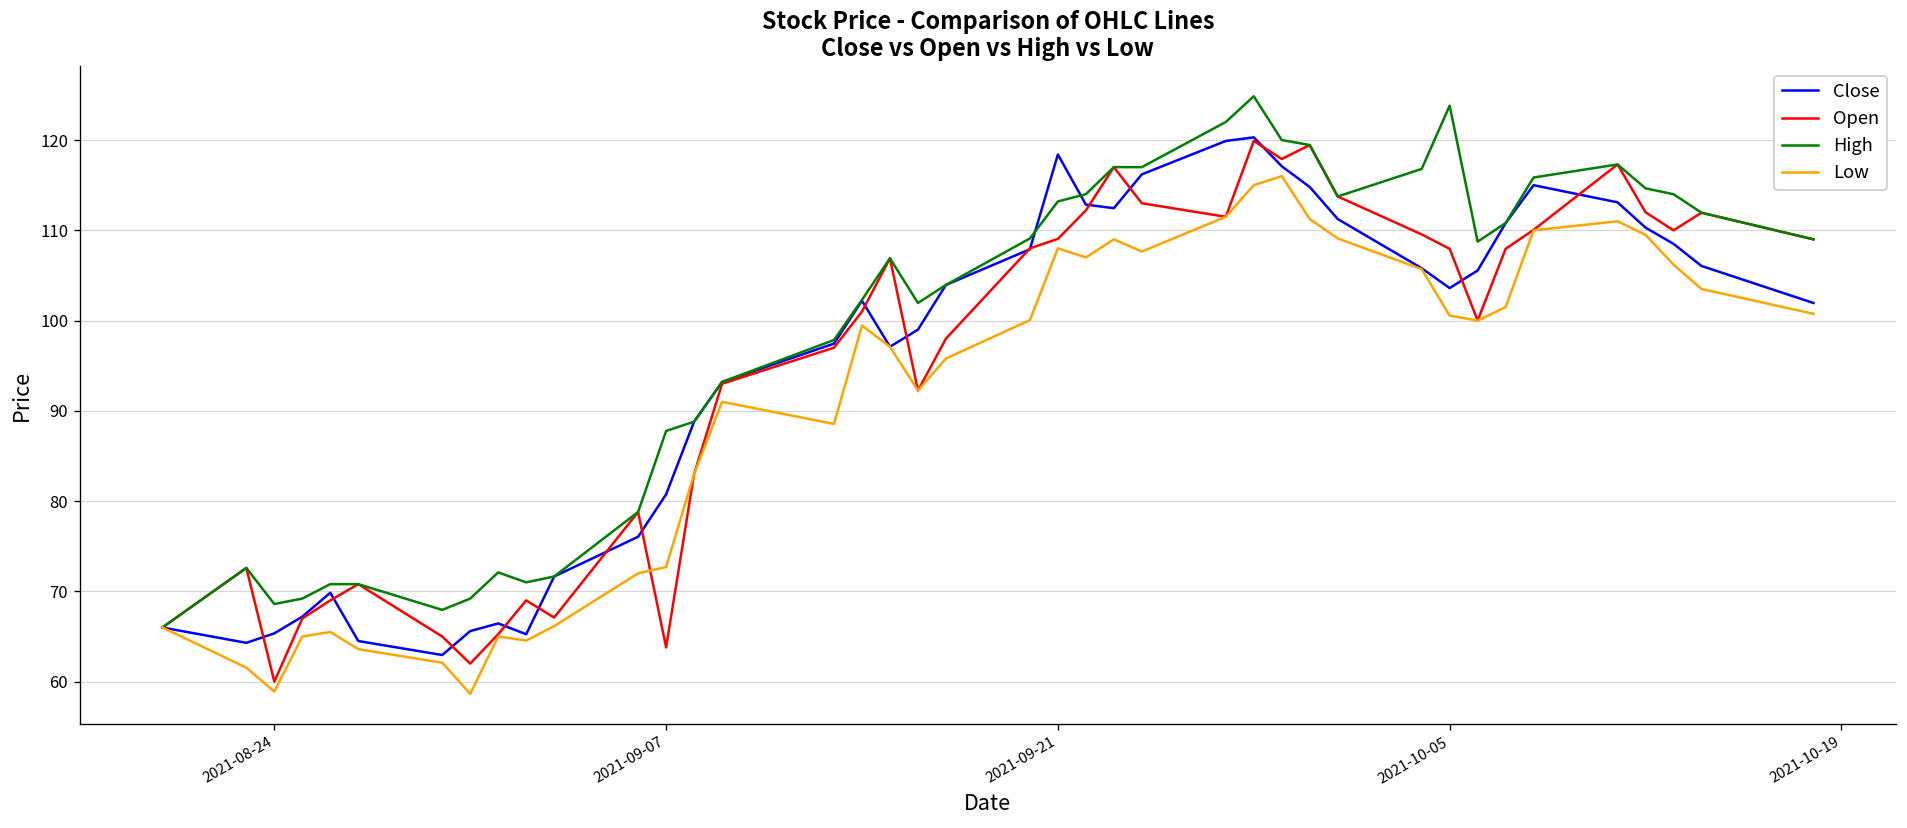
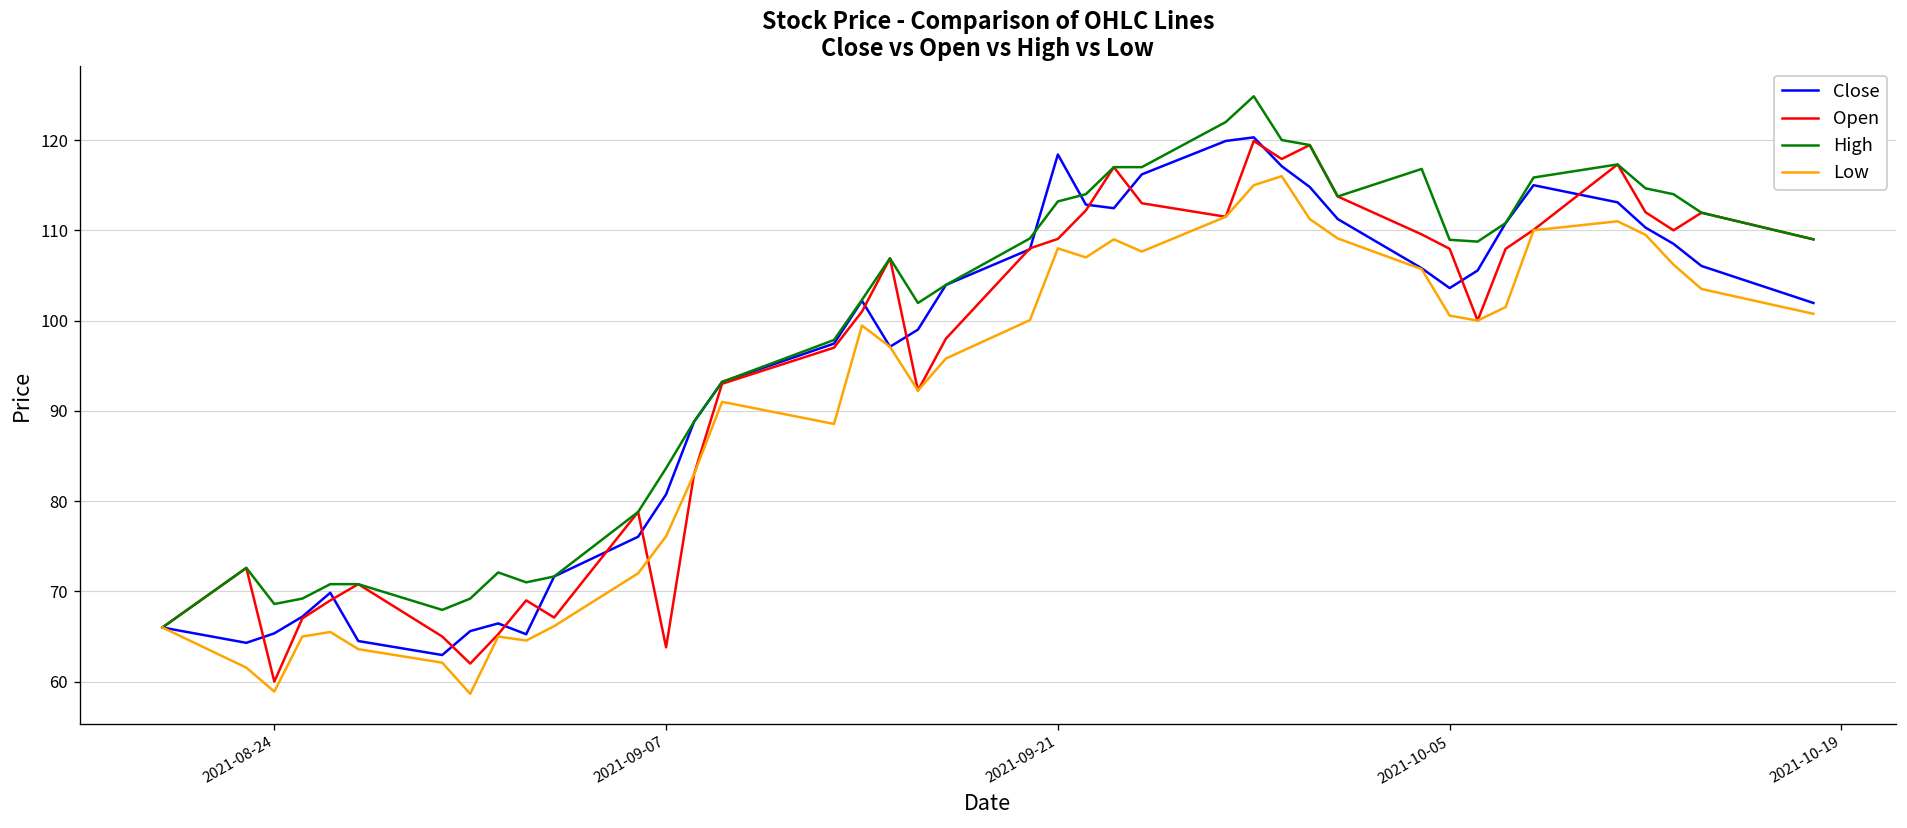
High, 2021-09-07: 88 -> 84
Low, 2021-09-07: 73 -> 76
High, 2021-10-05: 124 -> 109
